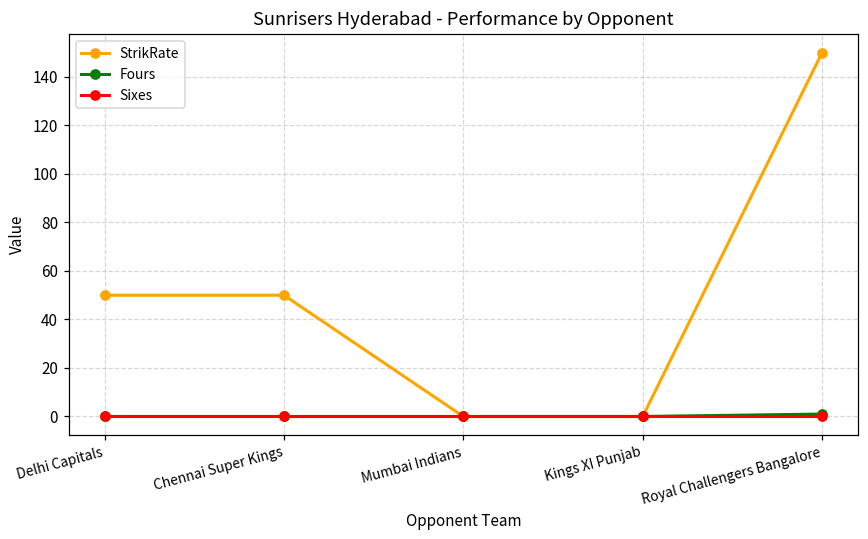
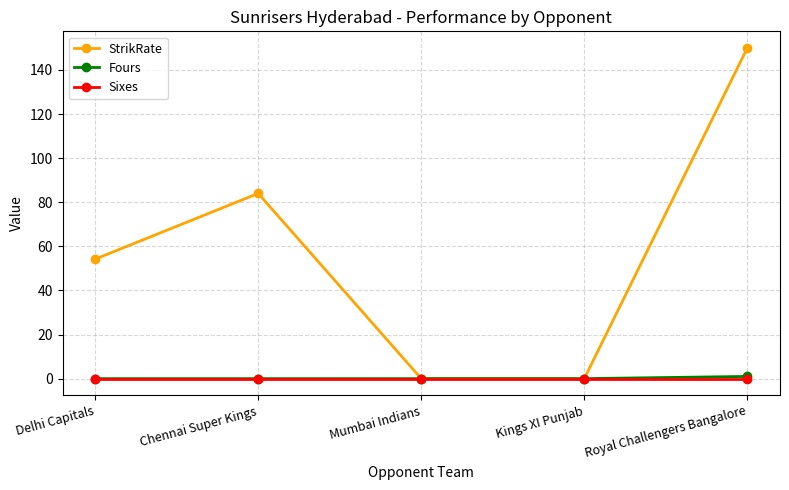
StrikRate, Delhi Capitals: 50 -> 54
StrikRate, Chennai Super Kings: 50 -> 84
